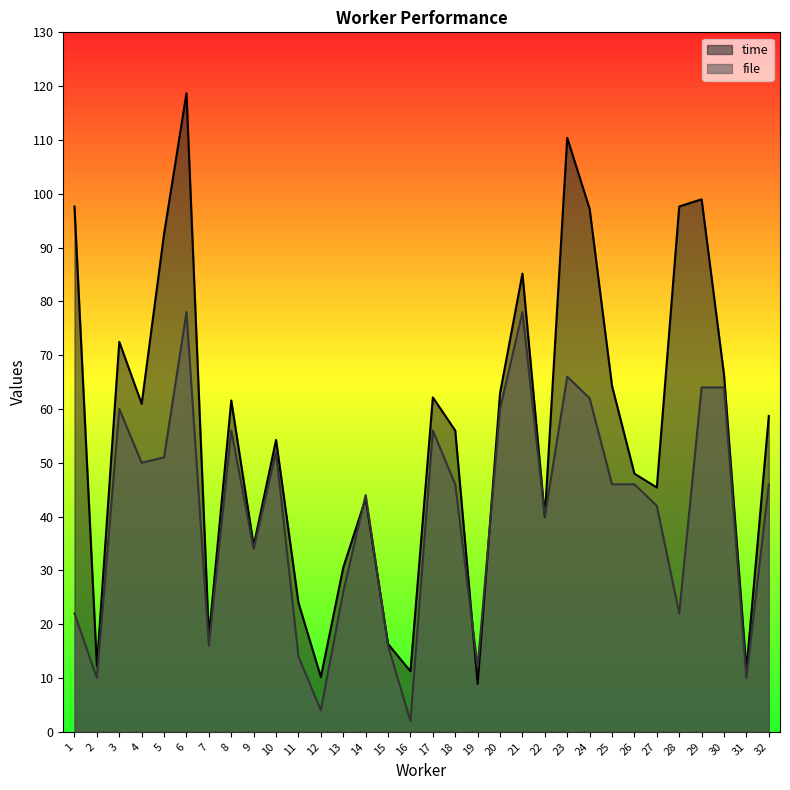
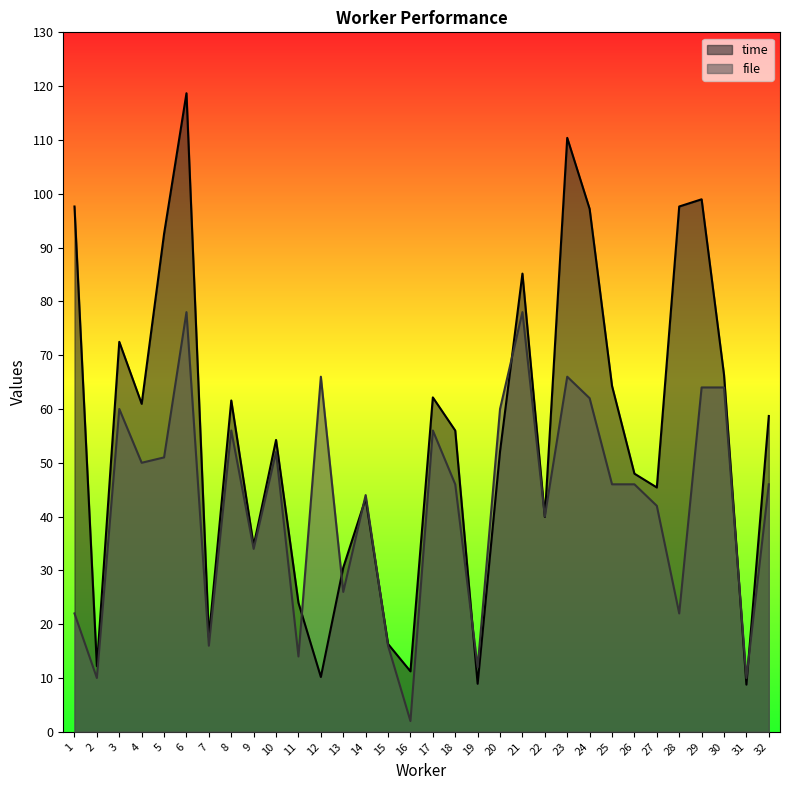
file, 12: 4 -> 66
time, 20: 63 -> 52
time, 31: 12 -> 9
